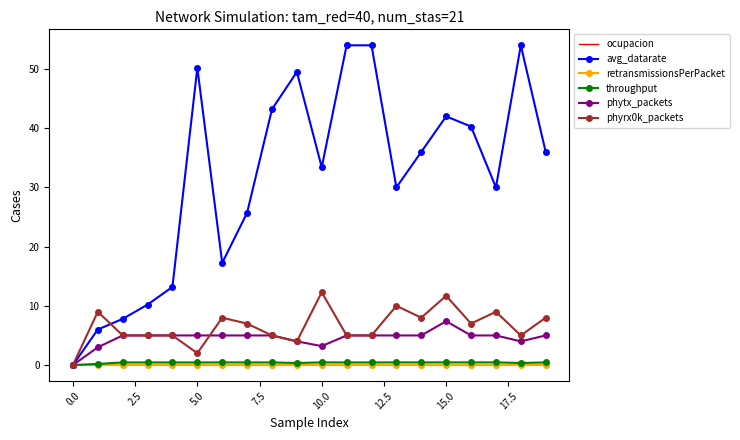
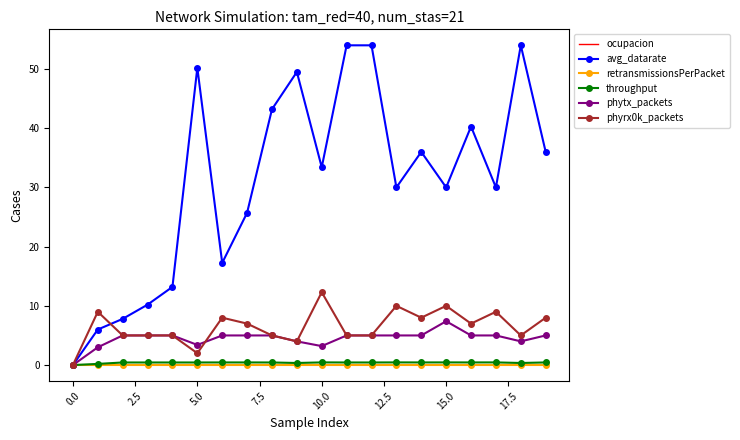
phytx_packets, 5.0: 5 -> 3
avg_datarate, 15.0: 42 -> 30
phyrx0k_packets, 15.0: 12 -> 10
